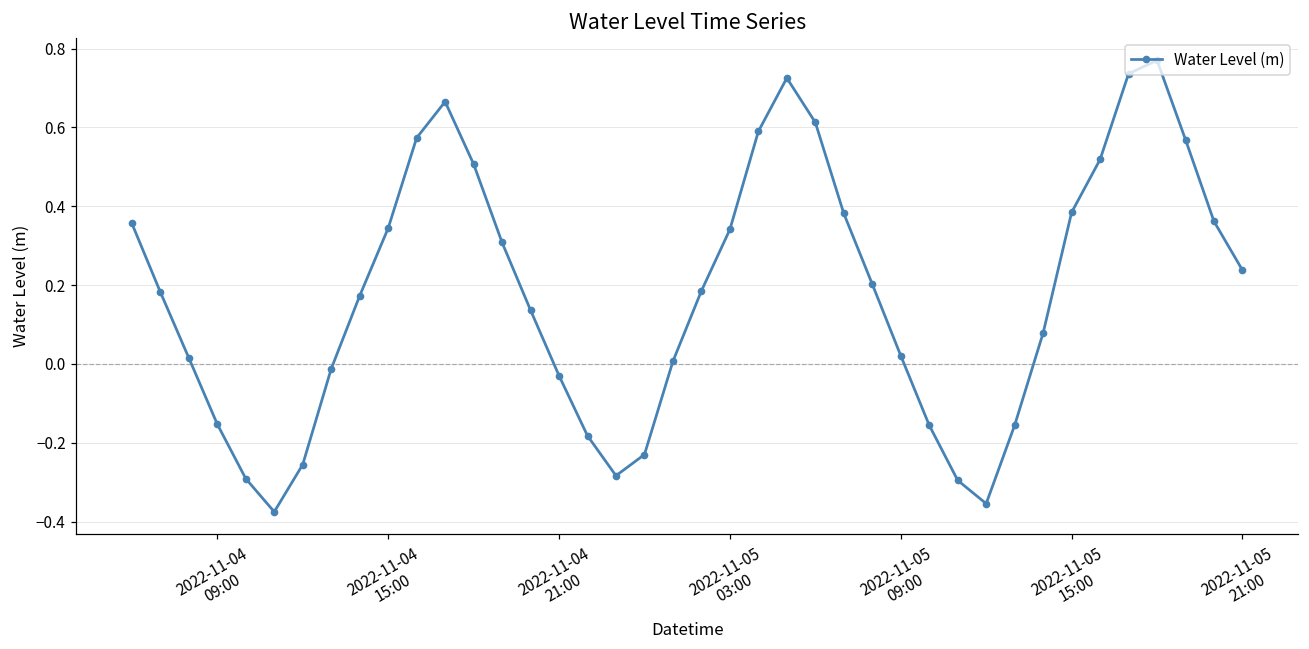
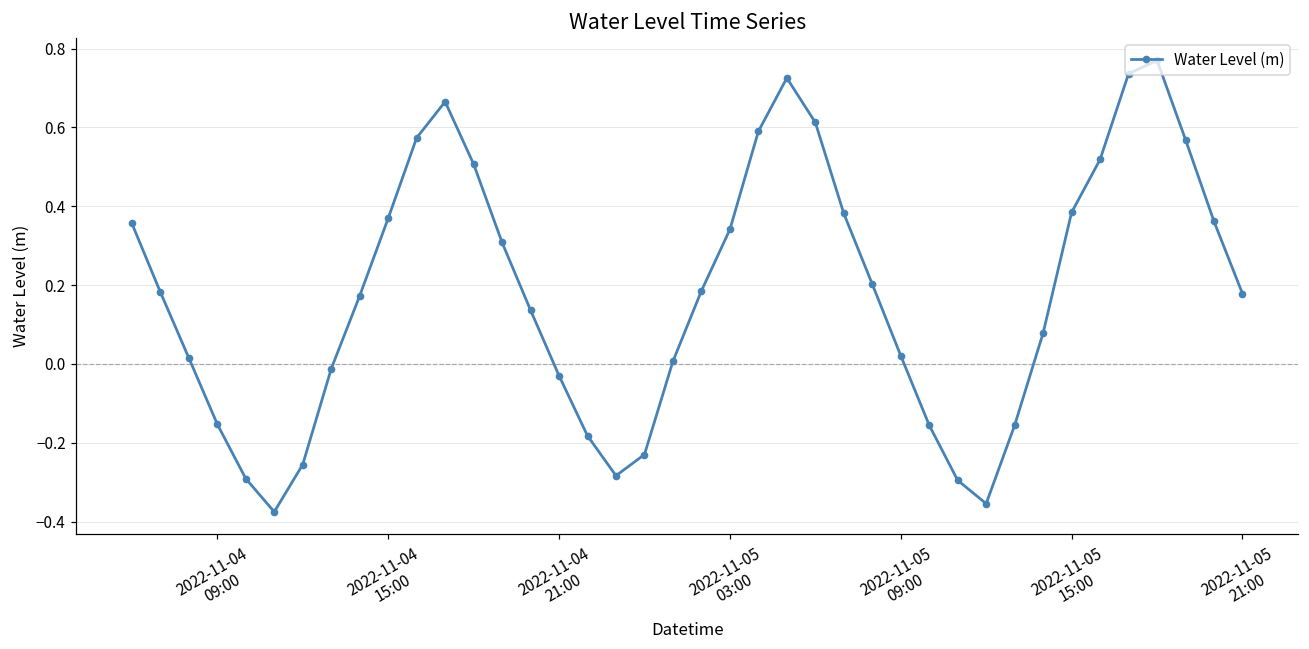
2022-11-04 15:00: 0.34 -> 0.37
2022-11-05 21:00: 0.24 -> 0.18
